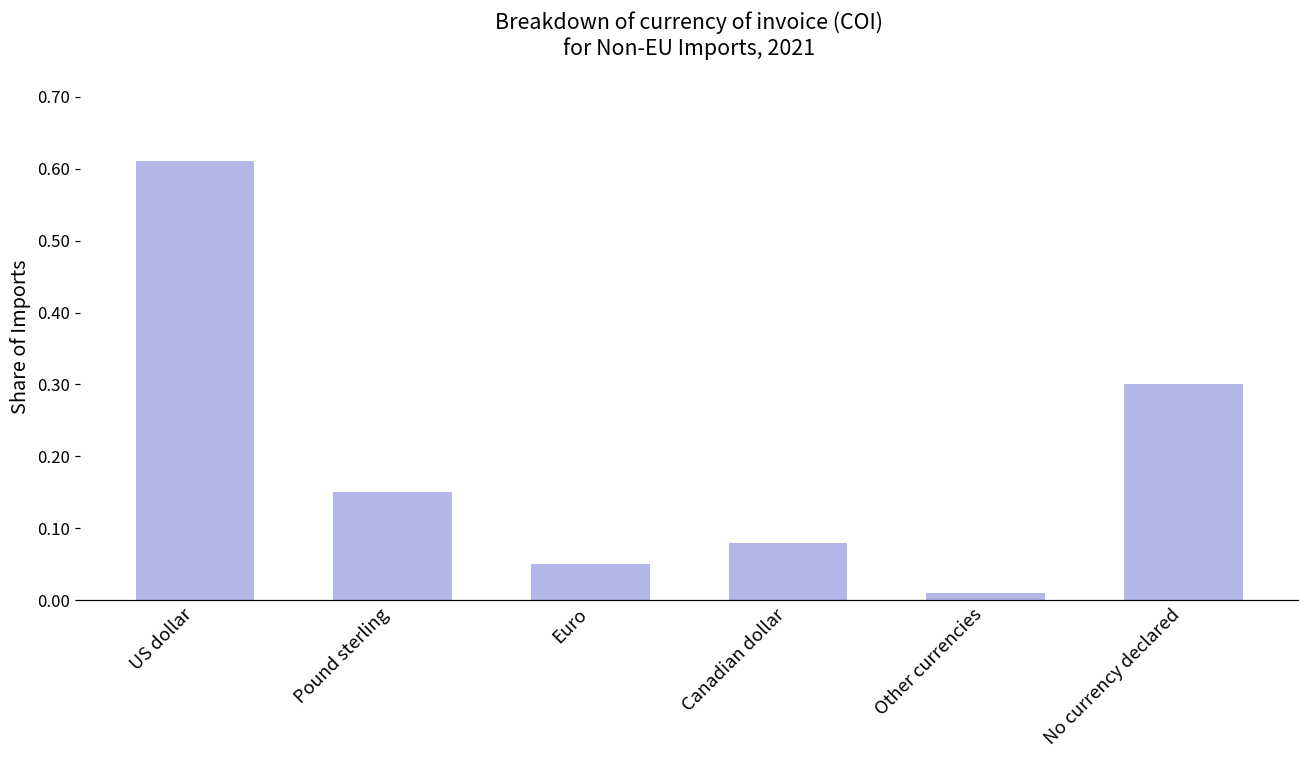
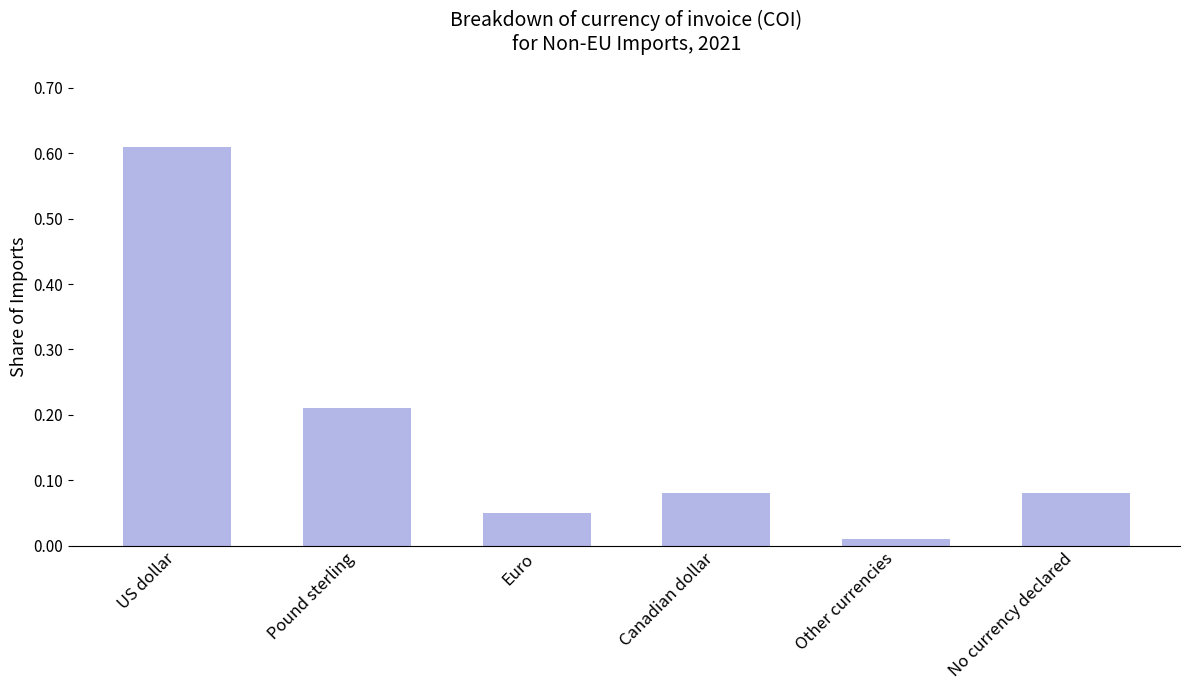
Pound sterling: 0.15 -> 0.21
No currency declared: 0.30 -> 0.08
